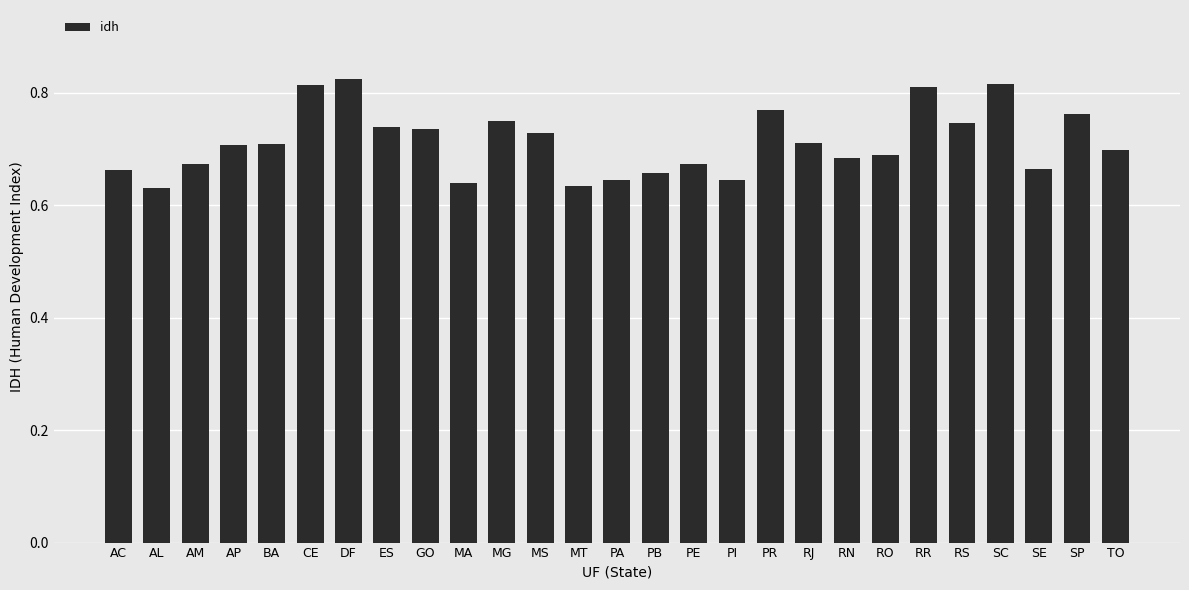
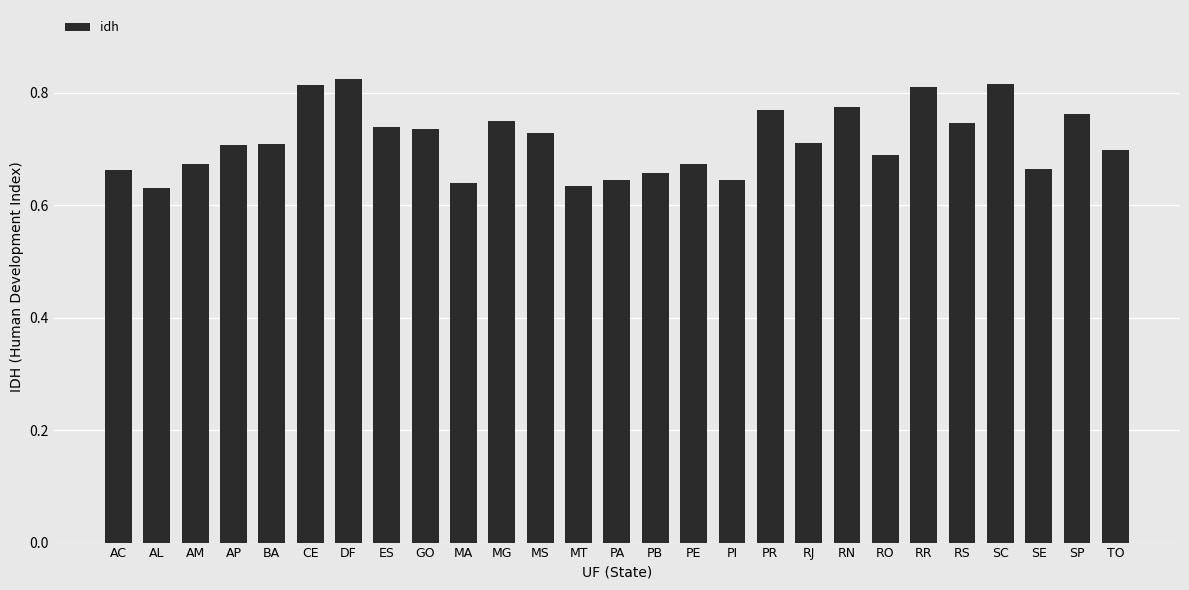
RN: 0.68 -> 0.78
